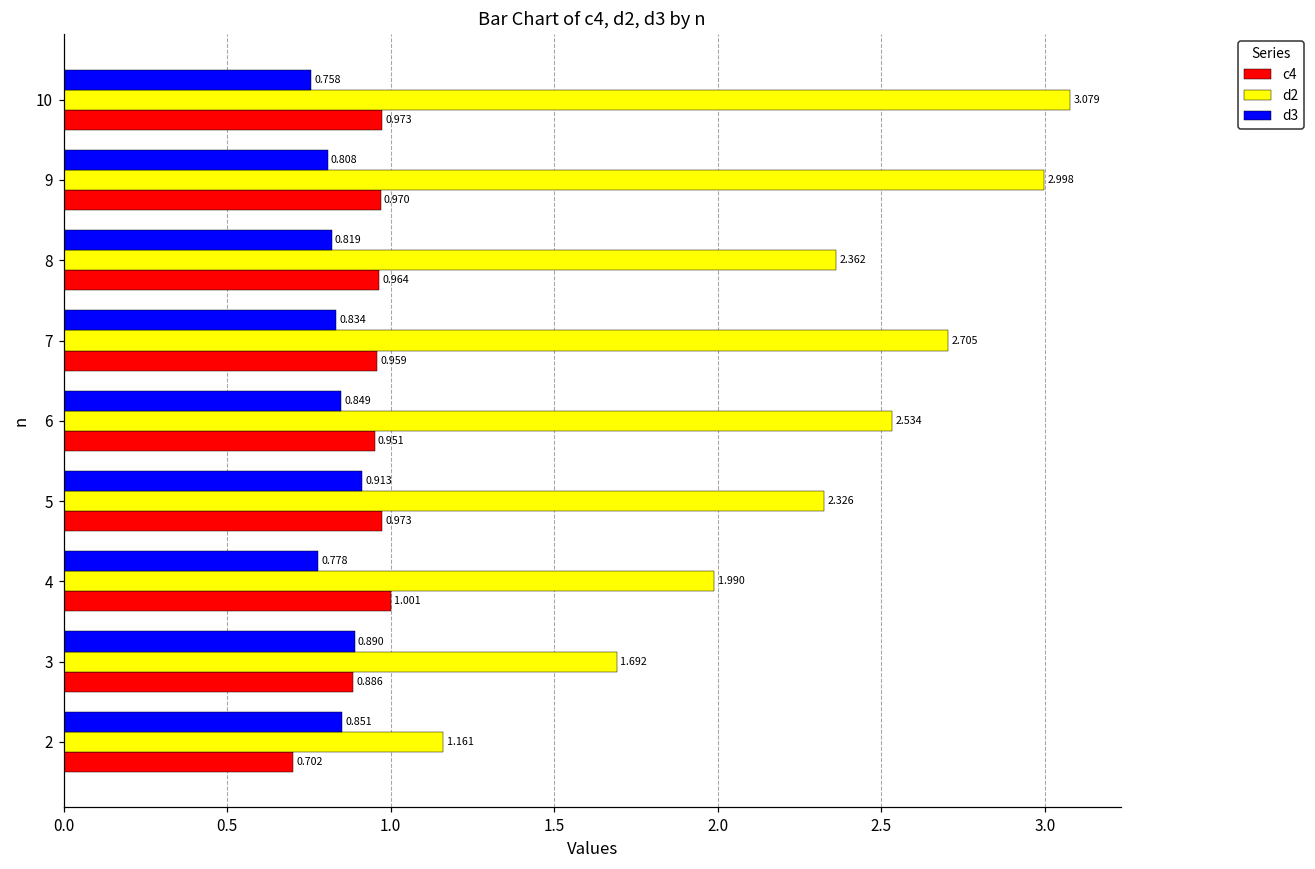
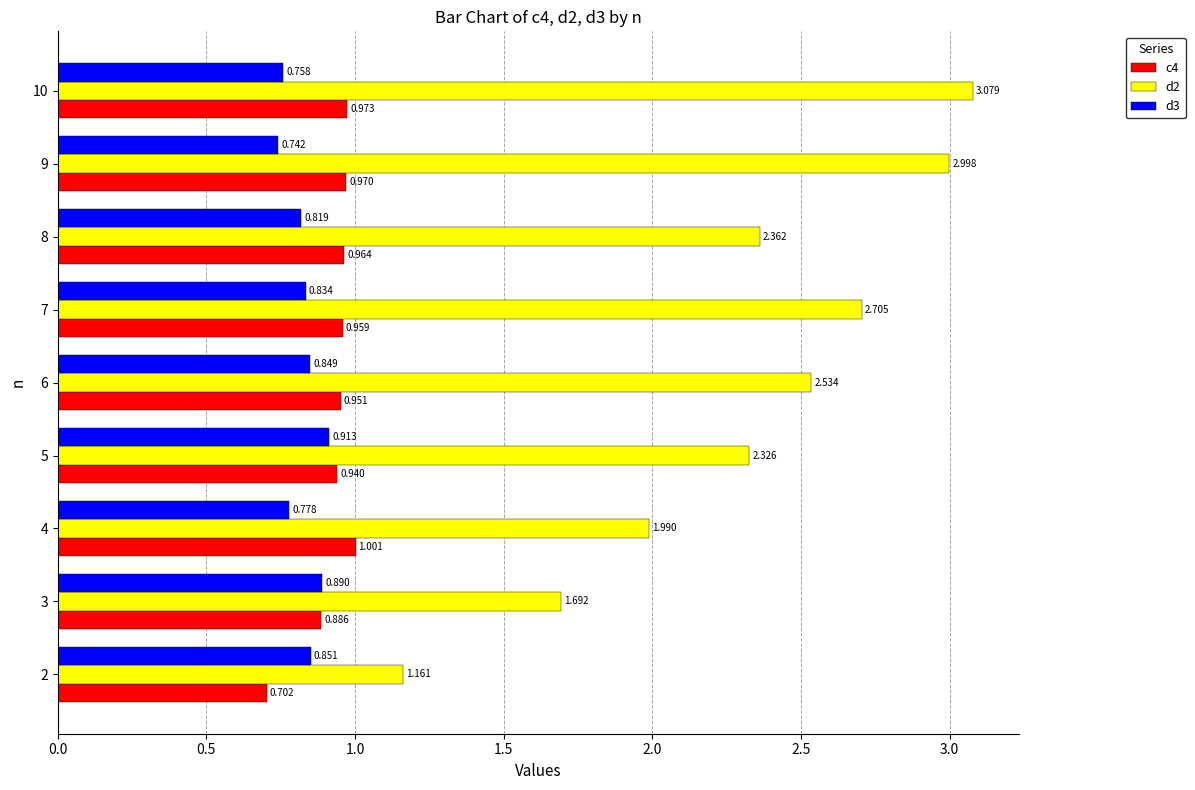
d3, 9: 0.808 -> 0.742
c4, 5: 0.973 -> 0.940
